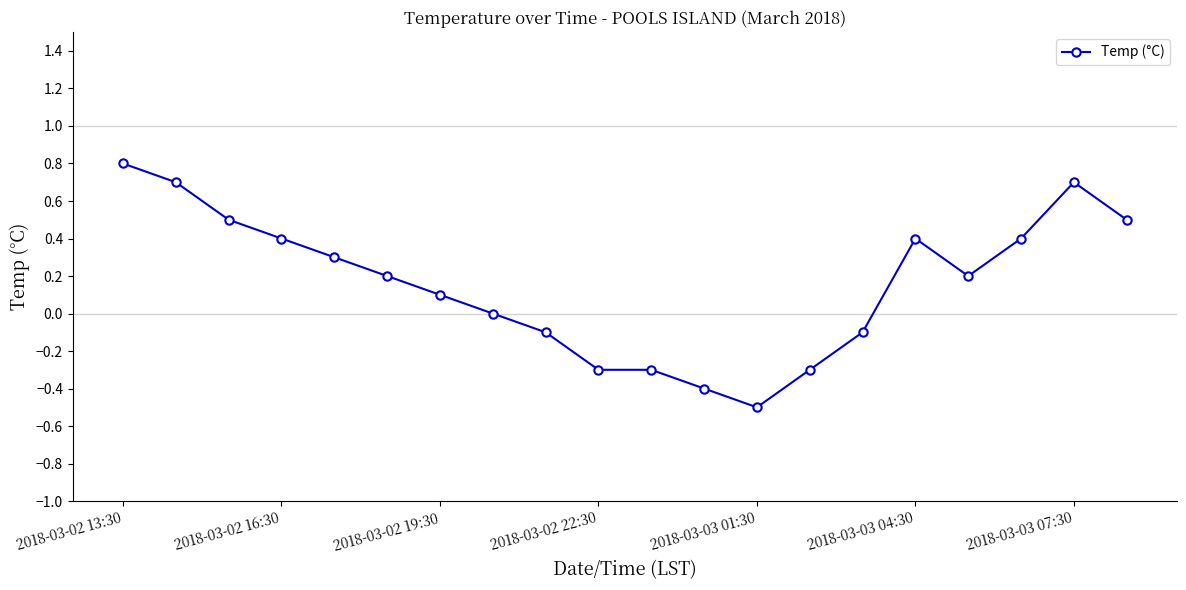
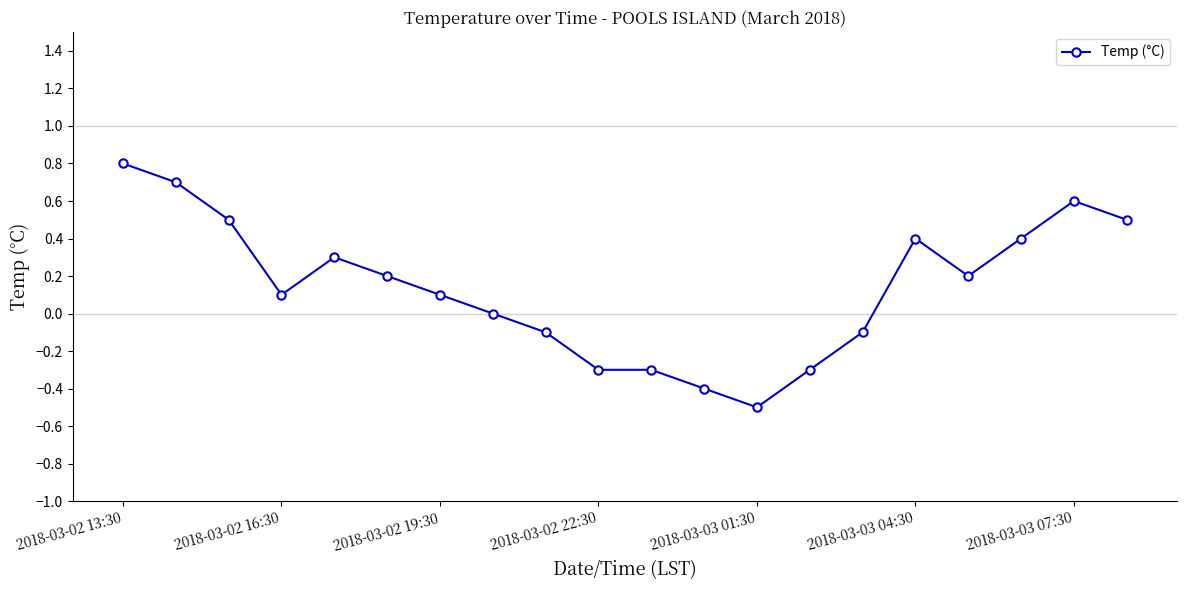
2018-03-02 16:30: 0.4 -> 0.1
2018-03-03 07:30: 0.7 -> 0.6
